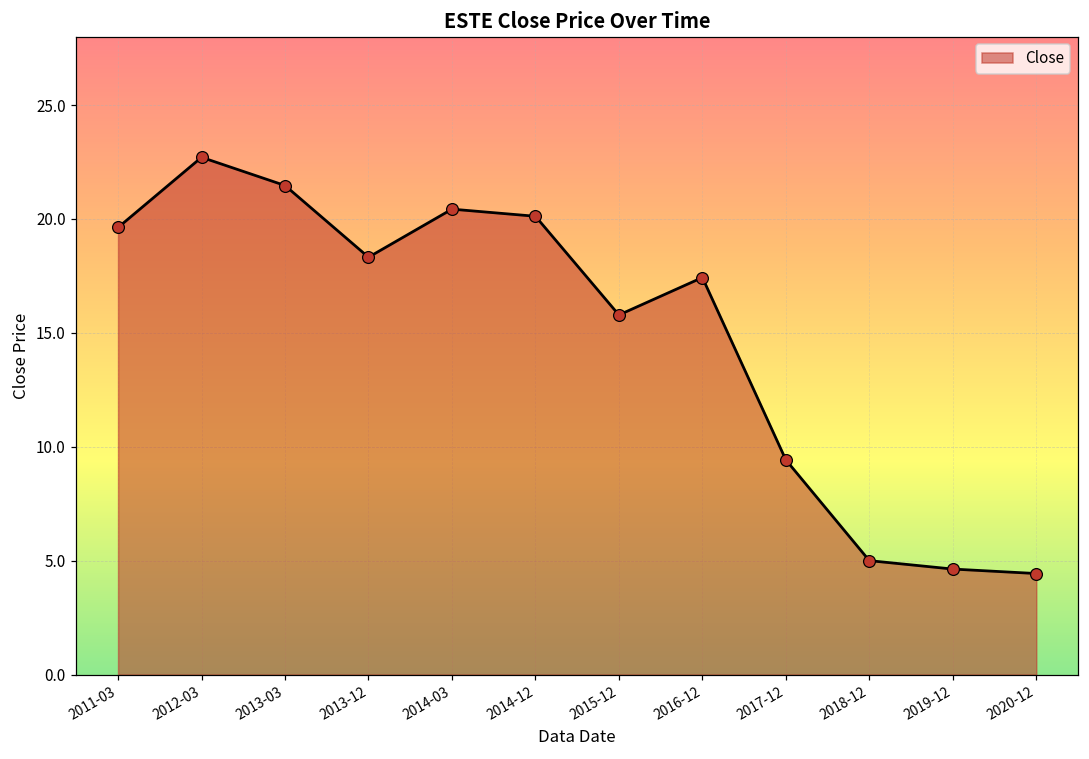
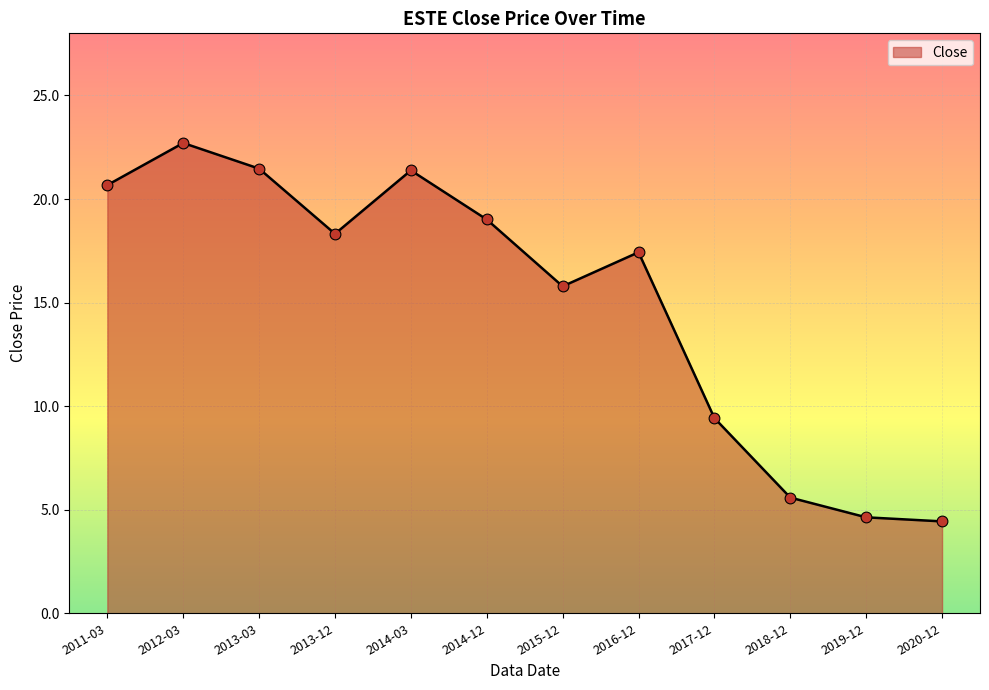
2011-03: 19.6 -> 20.7
2014-03: 20.4 -> 21.4
2014-12: 20.1 -> 19.0
2018-12: 5.0 -> 5.6
